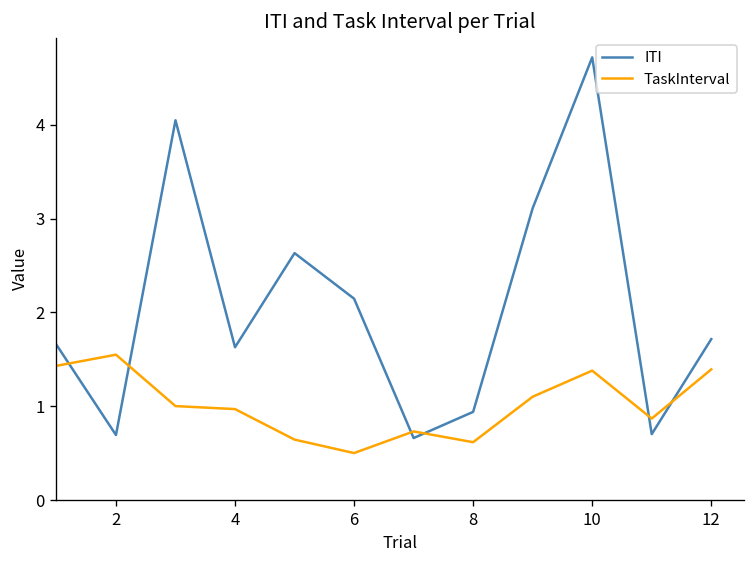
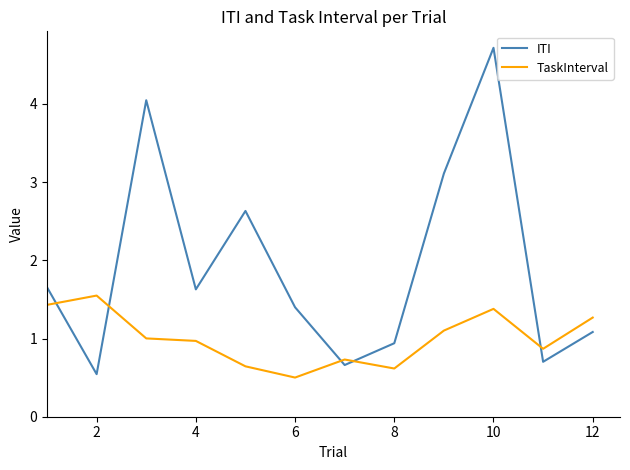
ITI, 2: 0.7 -> 0.5
ITI, 6: 2.1 -> 1.4
ITI, 12: 1.7 -> 1.1
TaskInterval, 12: 1.4 -> 1.3
